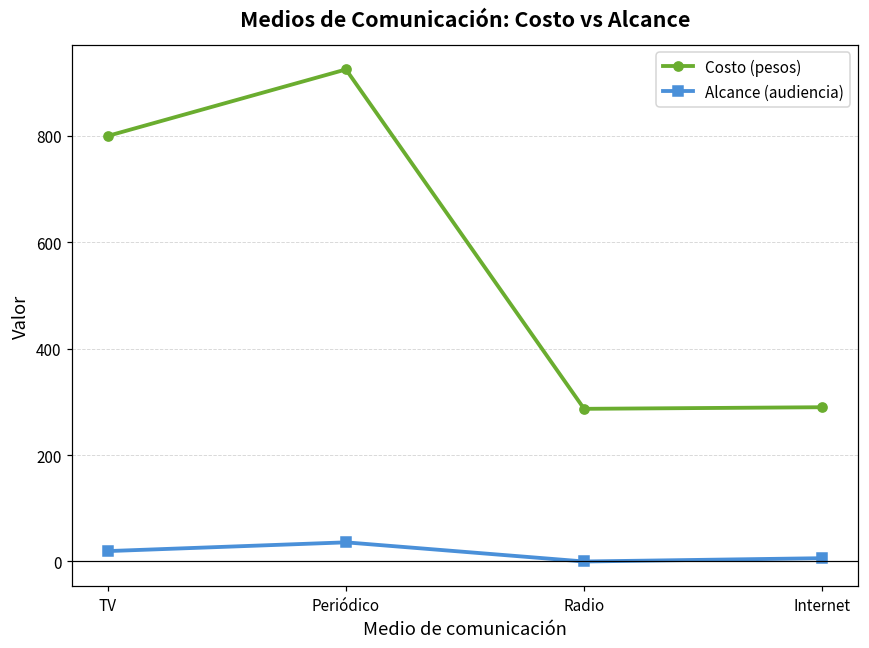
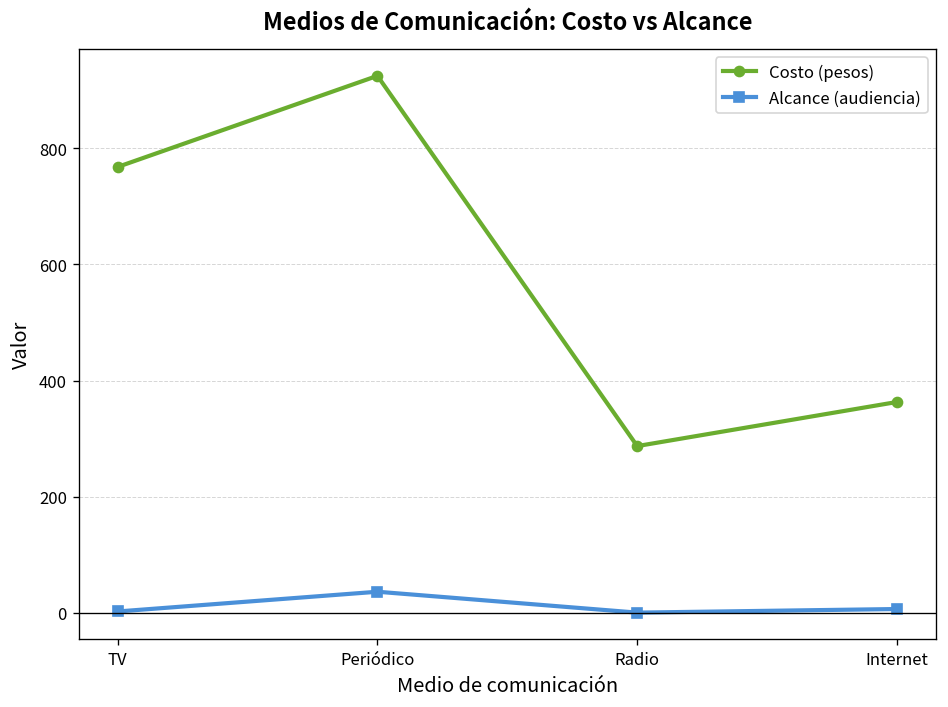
Costo (pesos), TV: 800 -> 770
Alcance (audiencia), TV: 20 -> 0
Costo (pesos), Internet: 290 -> 360
